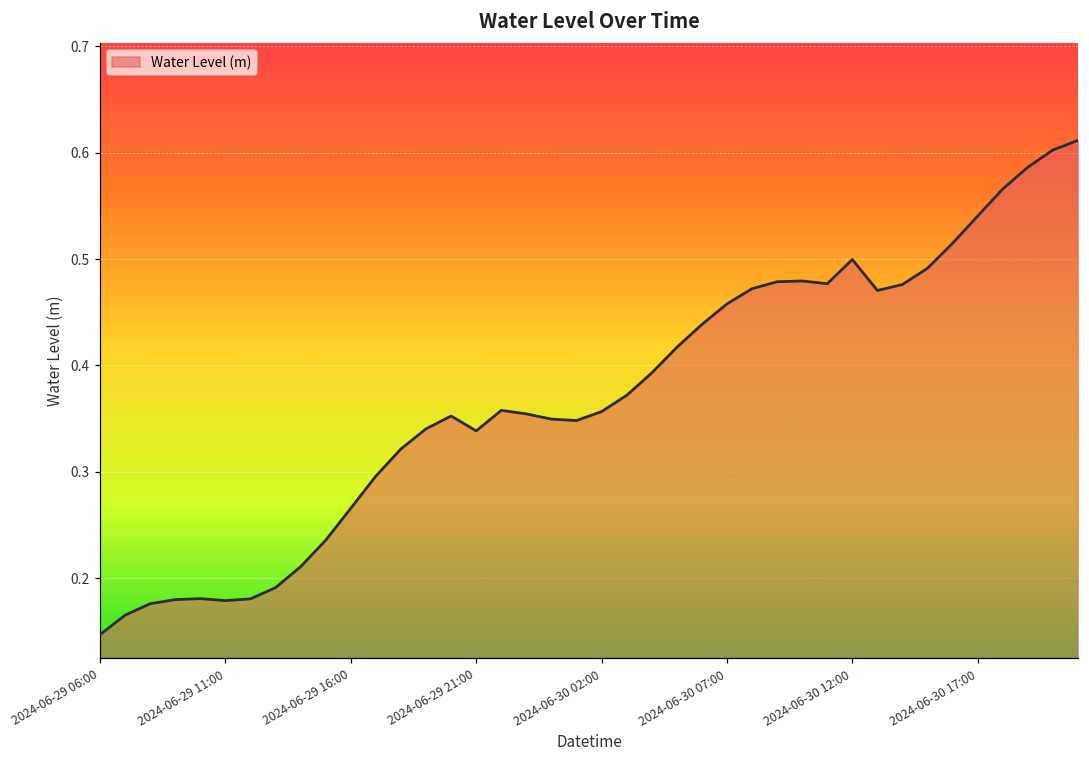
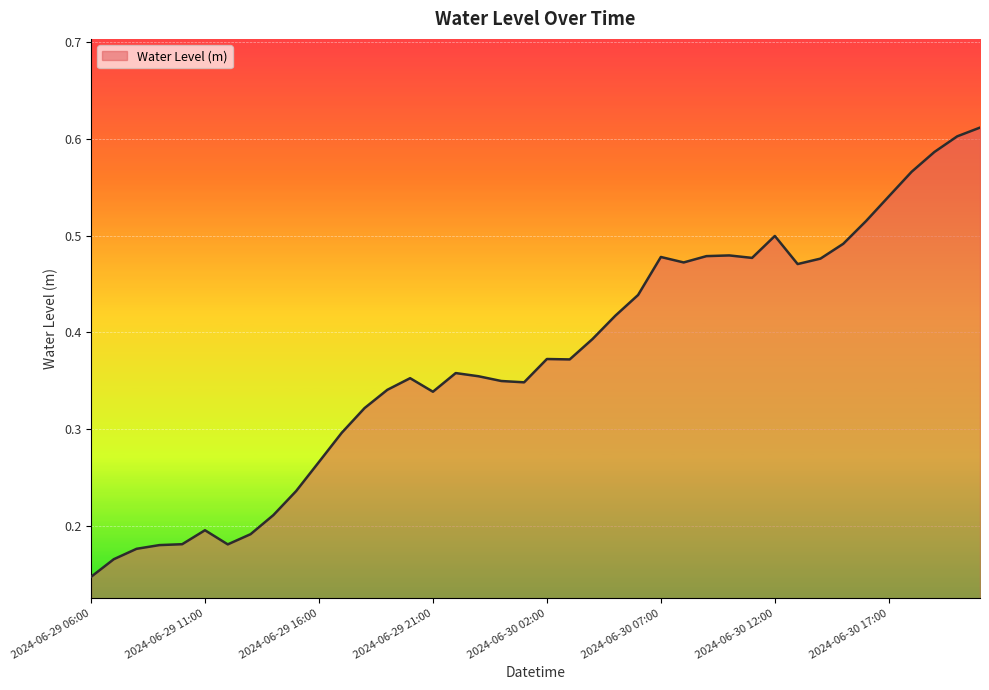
2024-06-29 11:00: 0.18 -> 0.20
2024-06-30 02:00: 0.36 -> 0.37
2024-06-30 07:00: 0.46 -> 0.48
